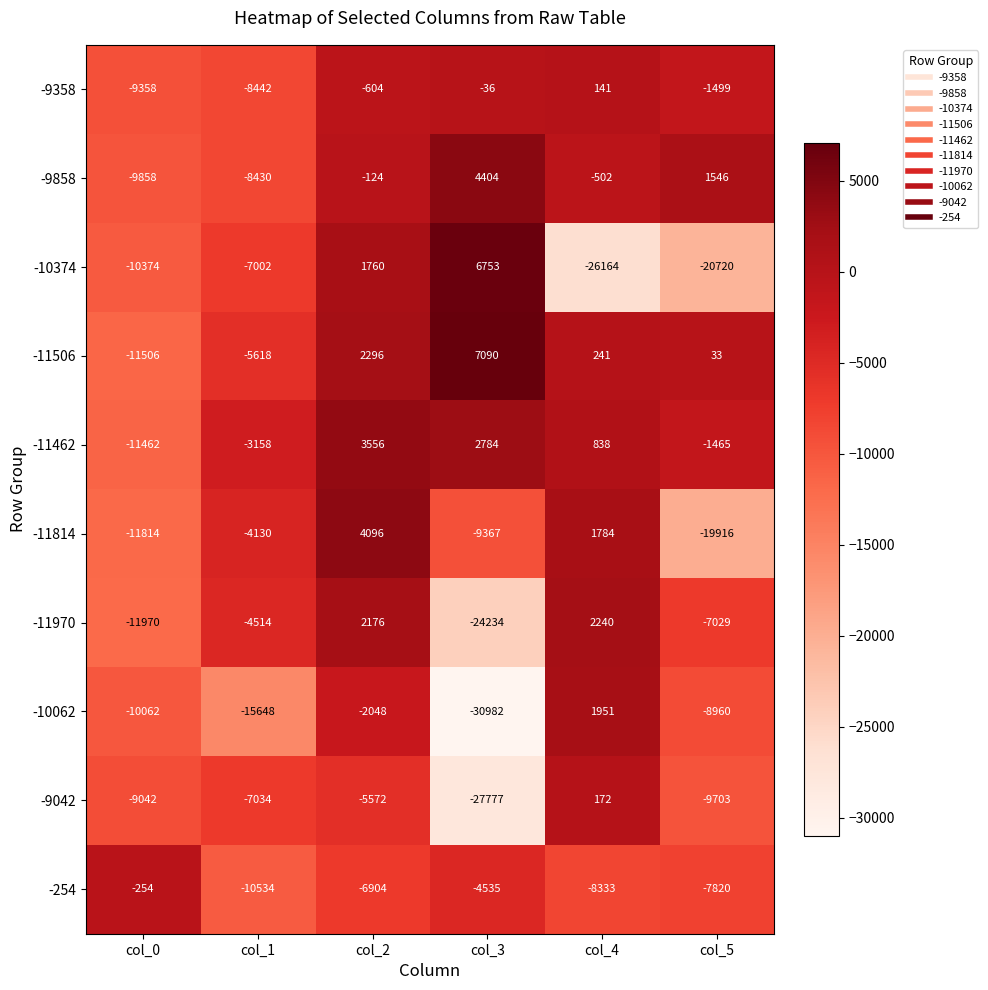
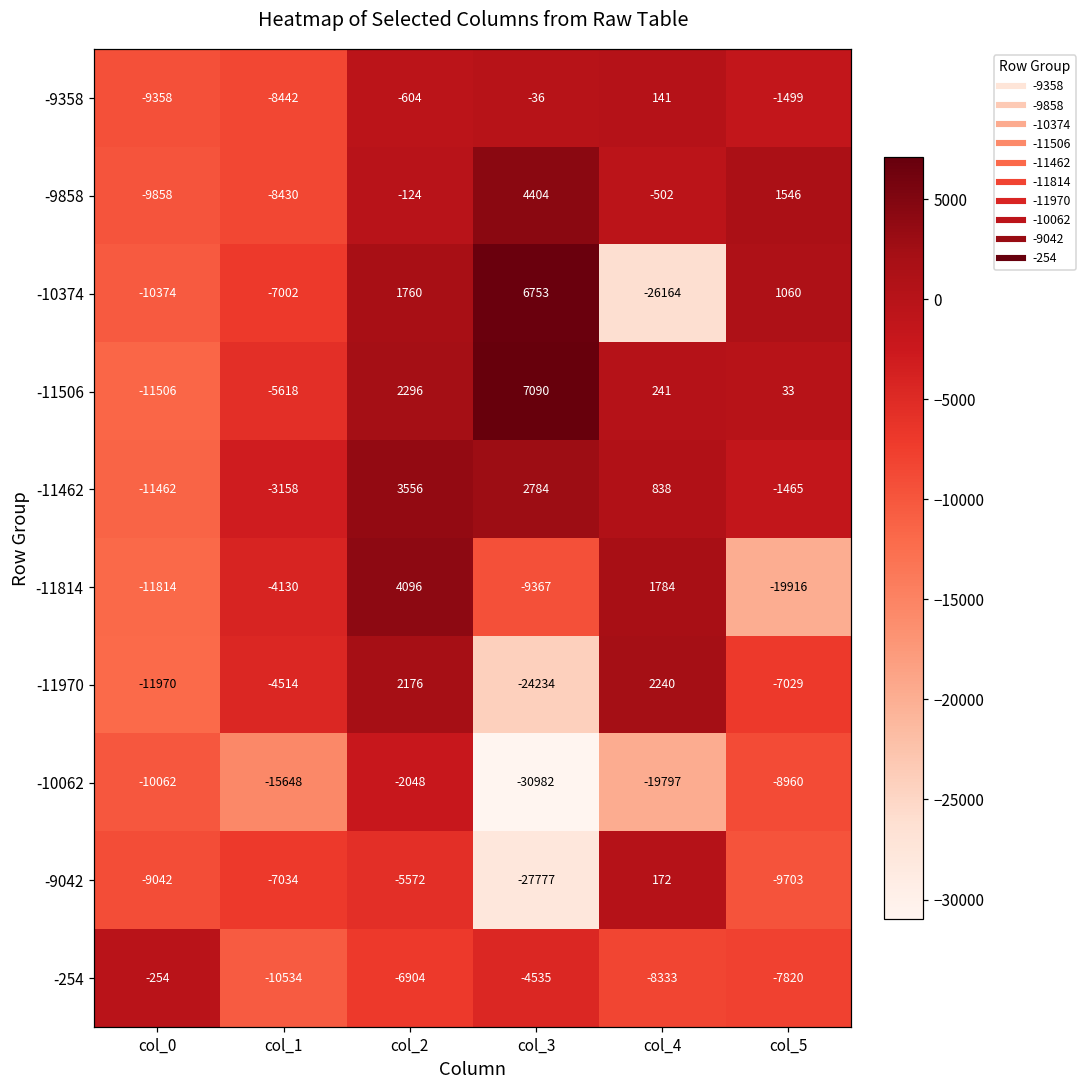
-10374, col_5: -20720 -> 1060
-10062, col_4: 1951 -> -19797
